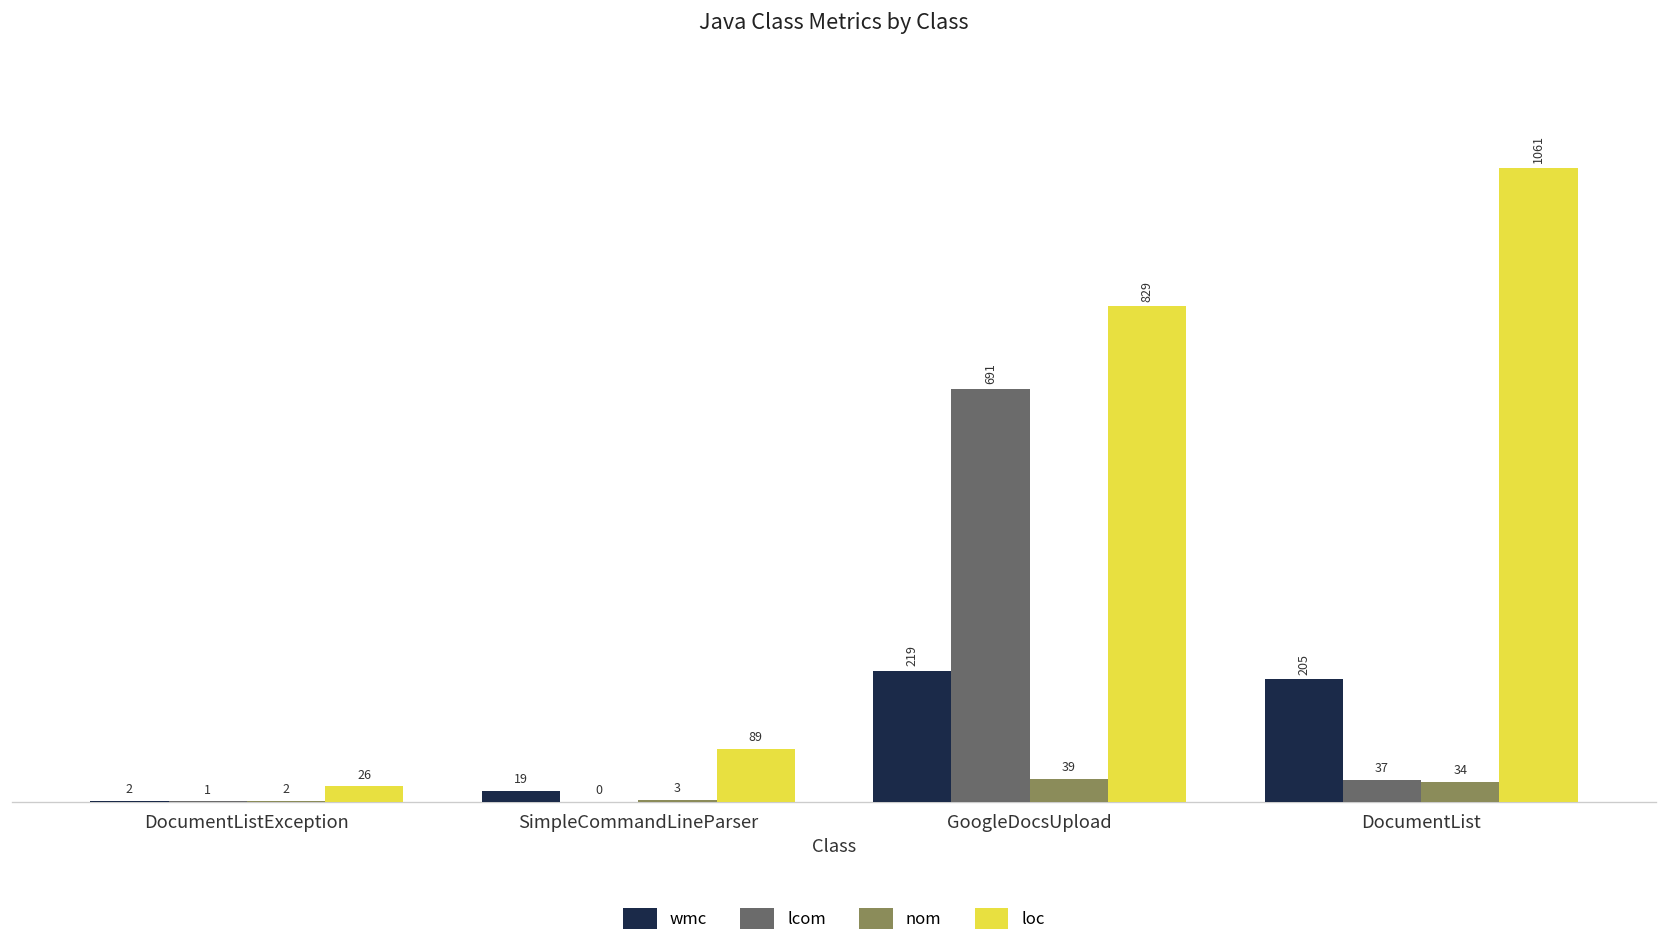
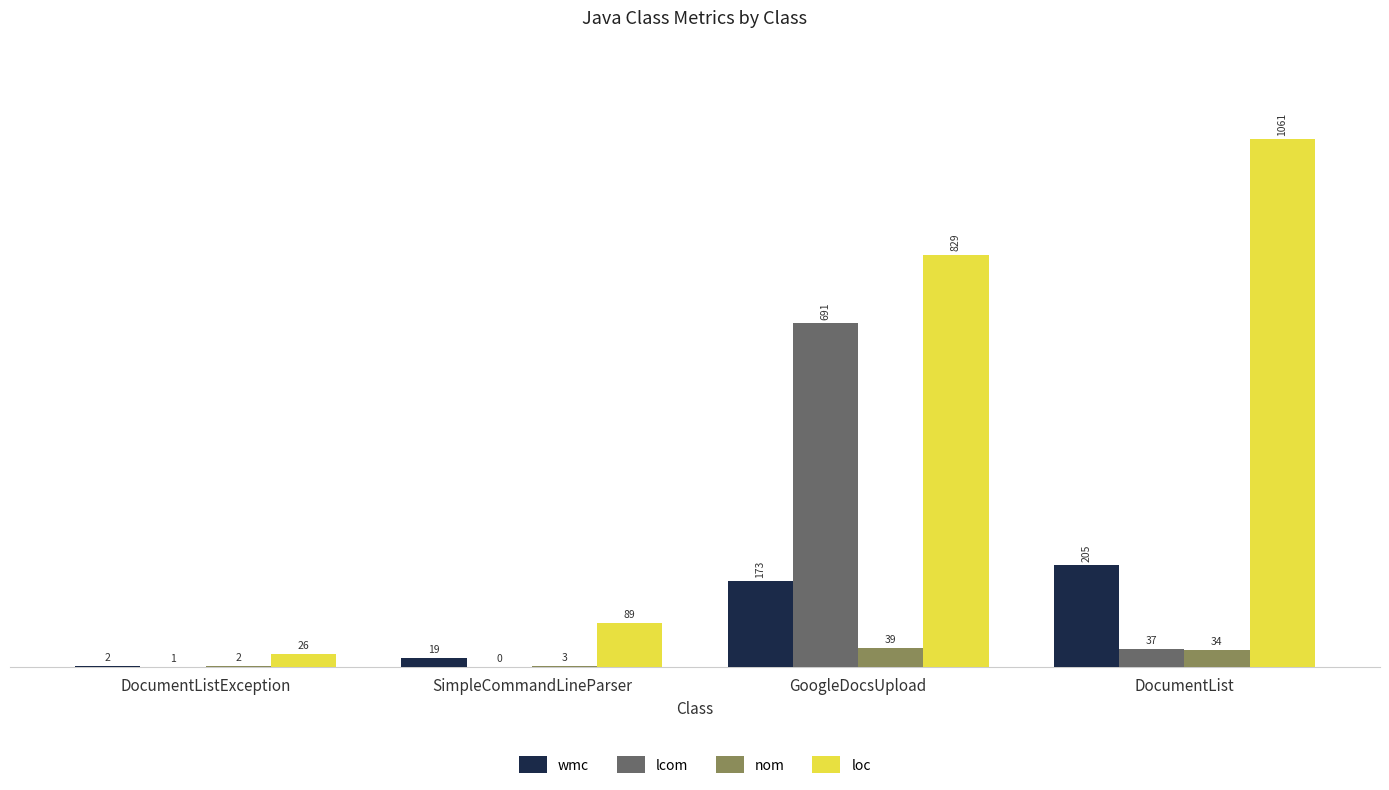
wmc, GoogleDocsUpload: 219 -> 173
